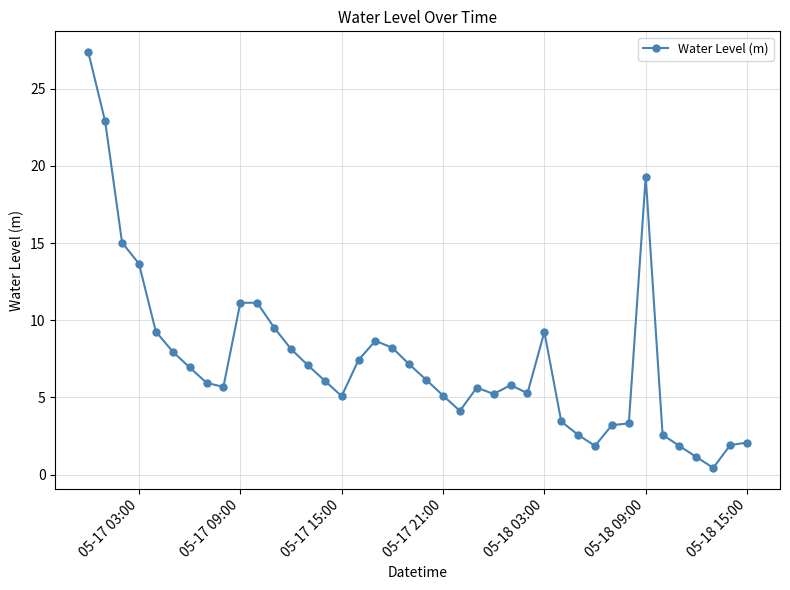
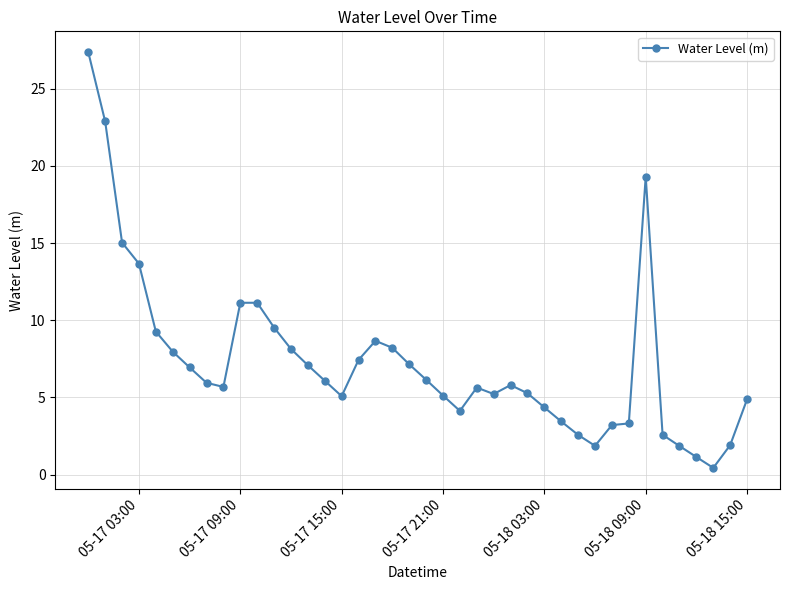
05-18 03:00: 9.2 -> 4.4
05-18 15:00: 2.1 -> 4.9
